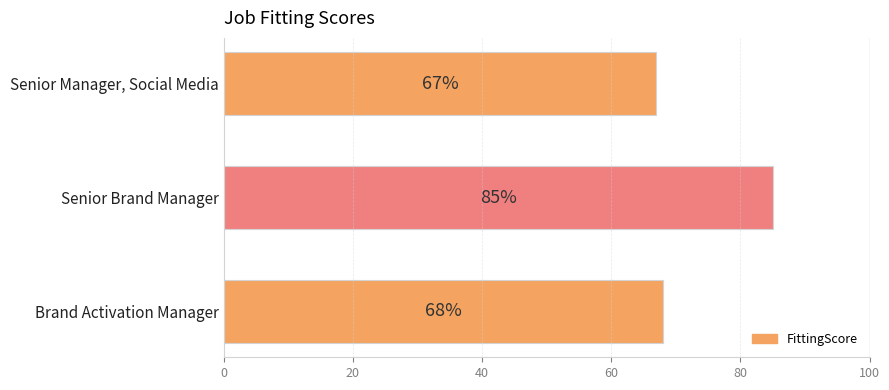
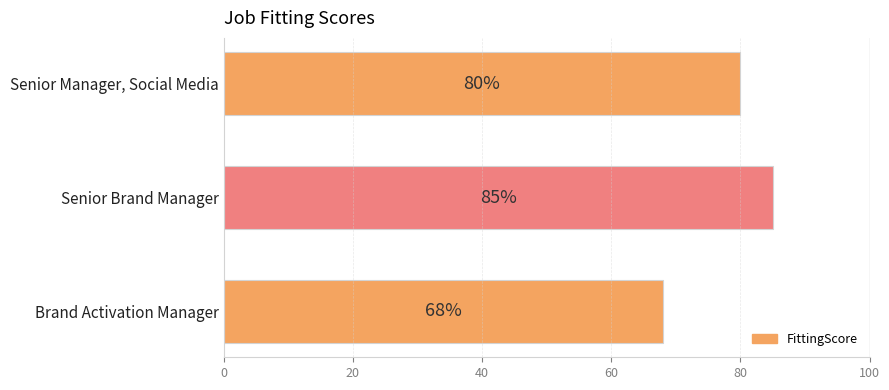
Senior Manager, Social Media: 67% -> 80%
